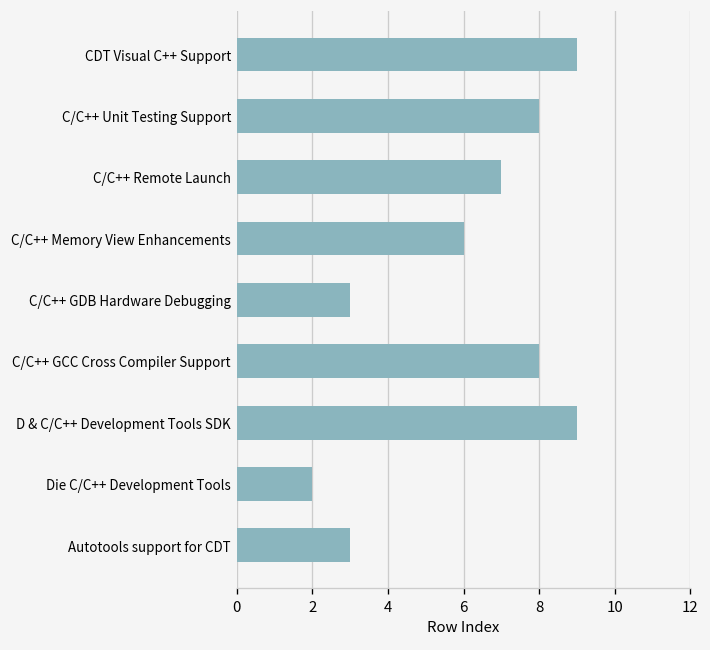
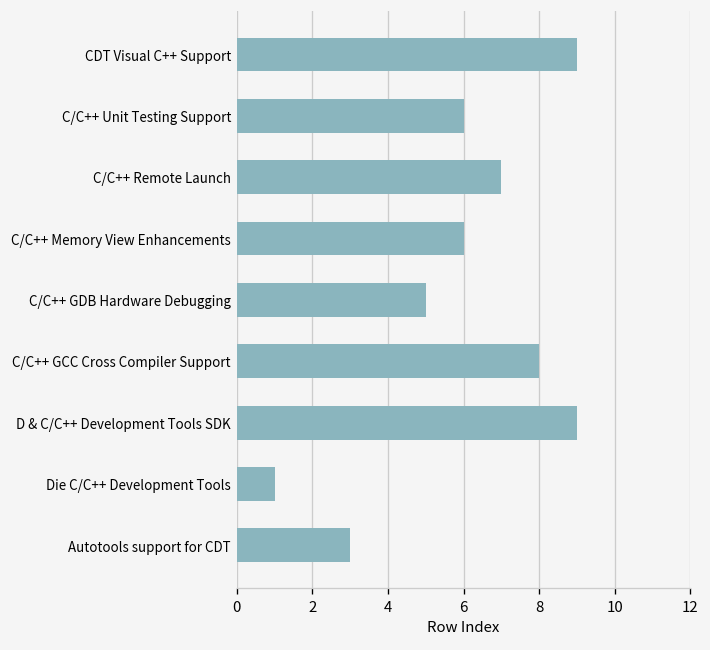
C/C++ Unit Testing Support: 8 -> 6
C/C++ GDB Hardware Debugging: 3 -> 5
Die C/C++ Development Tools: 2 -> 1
